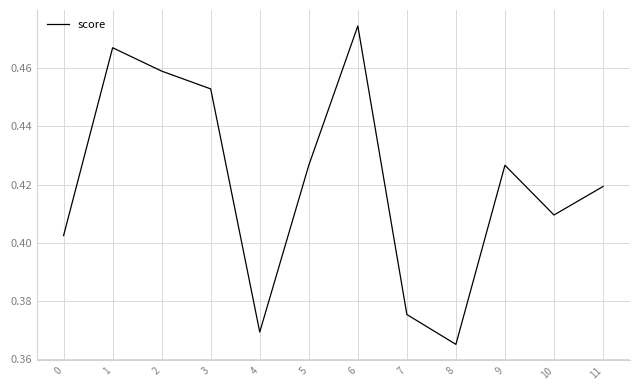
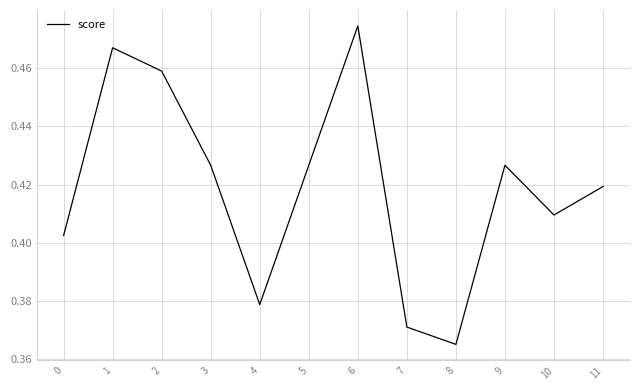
3: 0.453 -> 0.427
4: 0.369 -> 0.379
7: 0.375 -> 0.371
